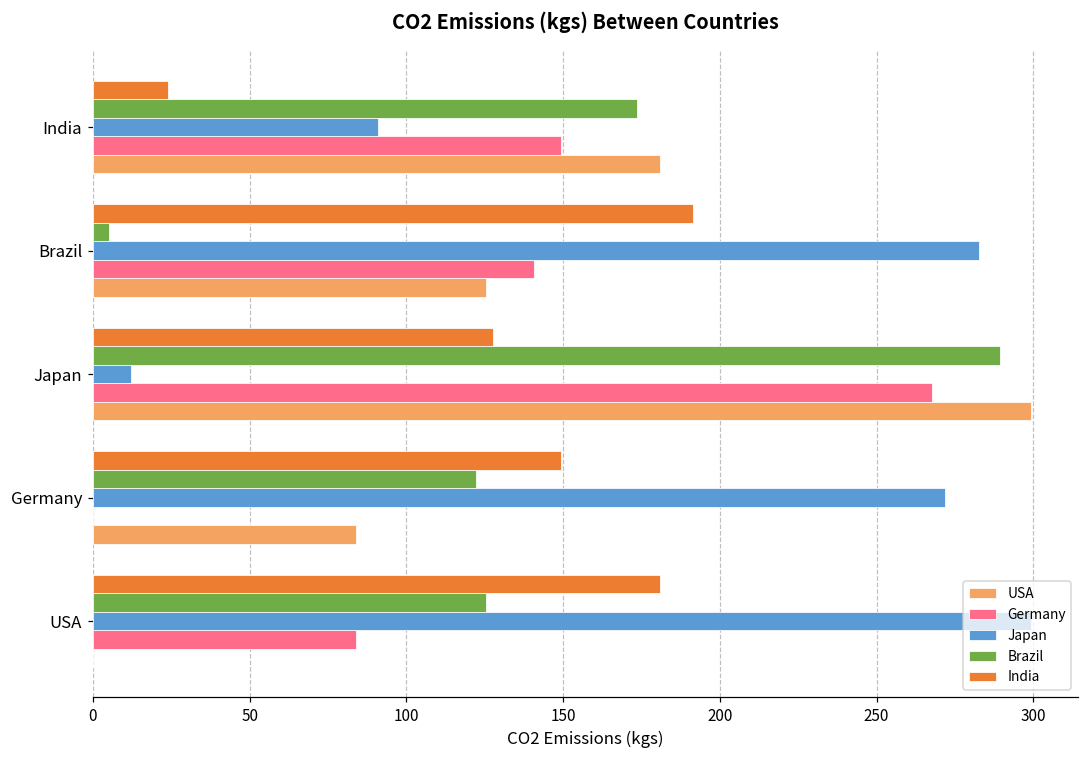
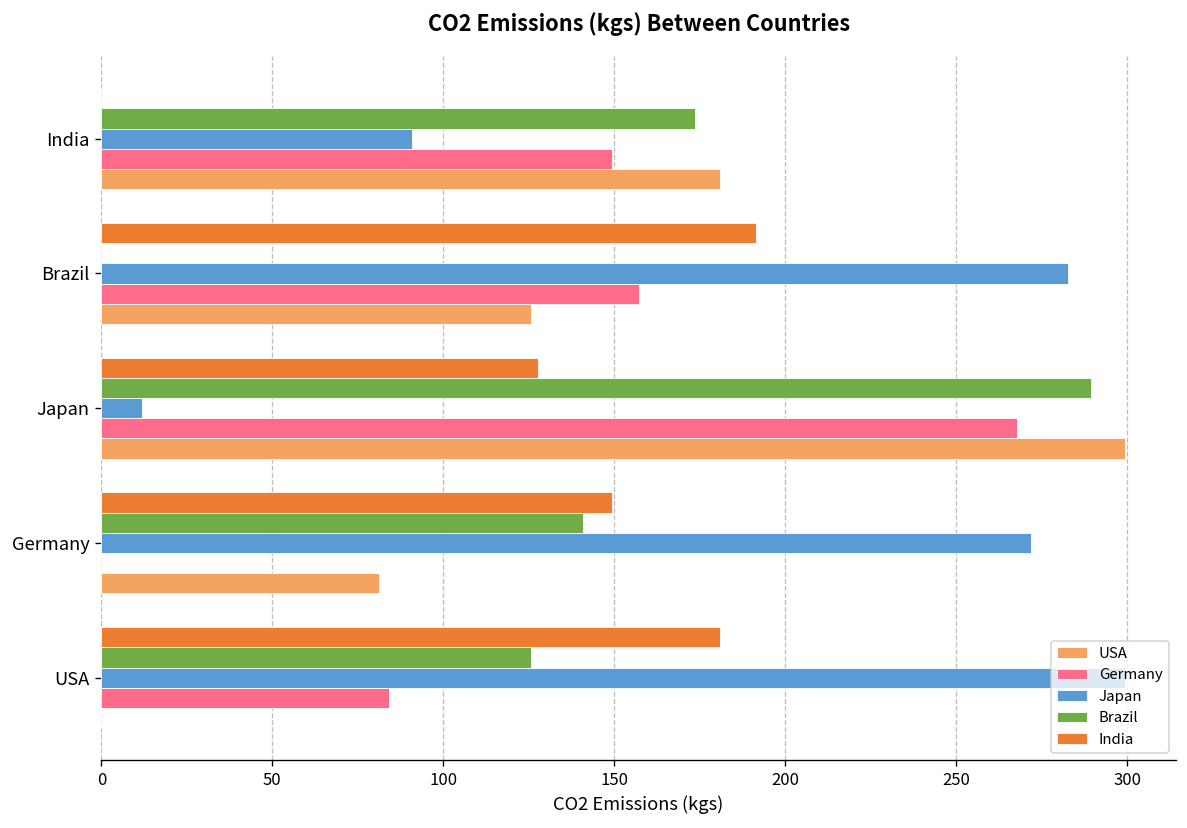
India, India: 24 -> 0
Brazil, Brazil: 5 -> 0
Germany, Brazil: 141 -> 157
Brazil, Germany: 122 -> 141
USA, Germany: 84 -> 81
